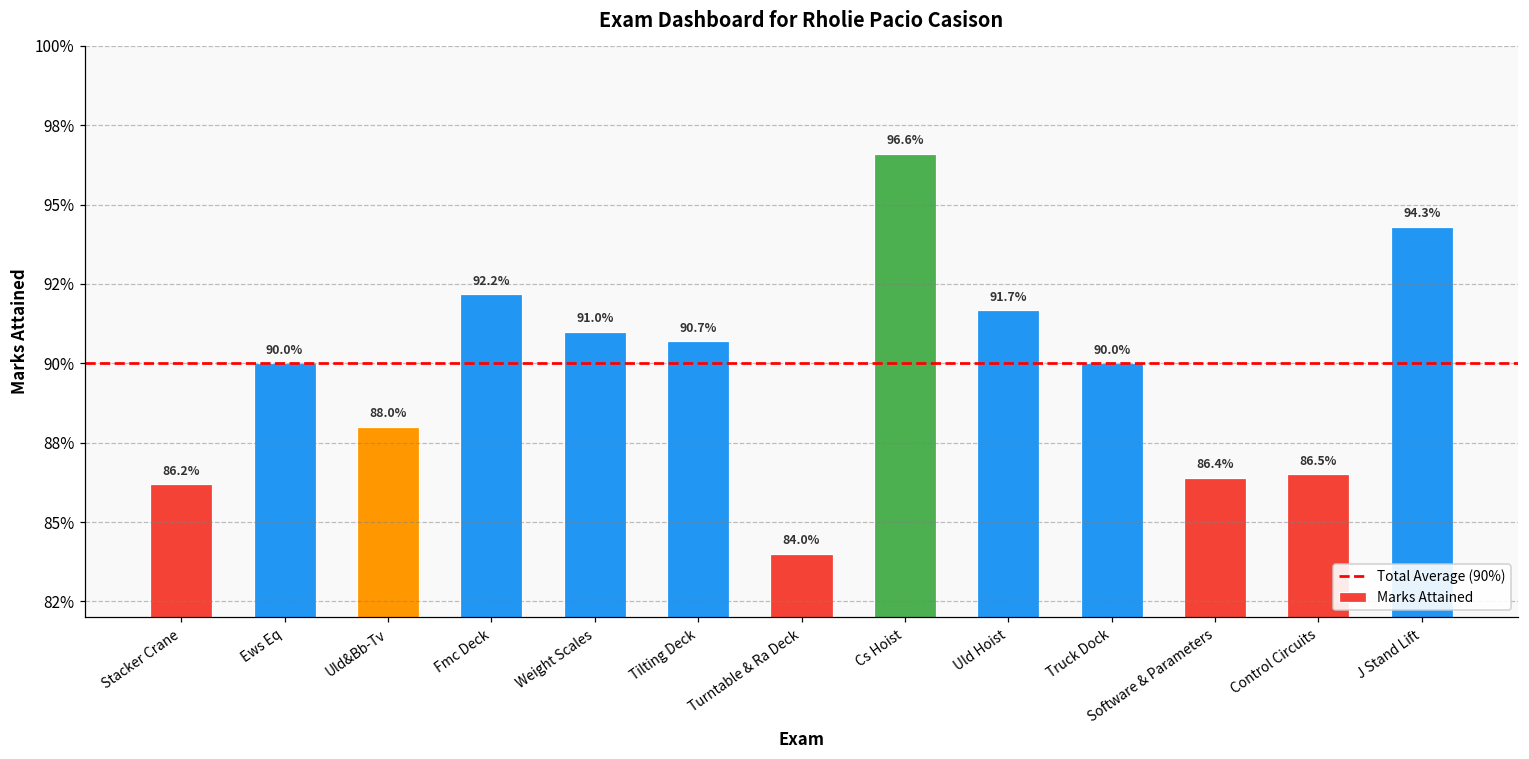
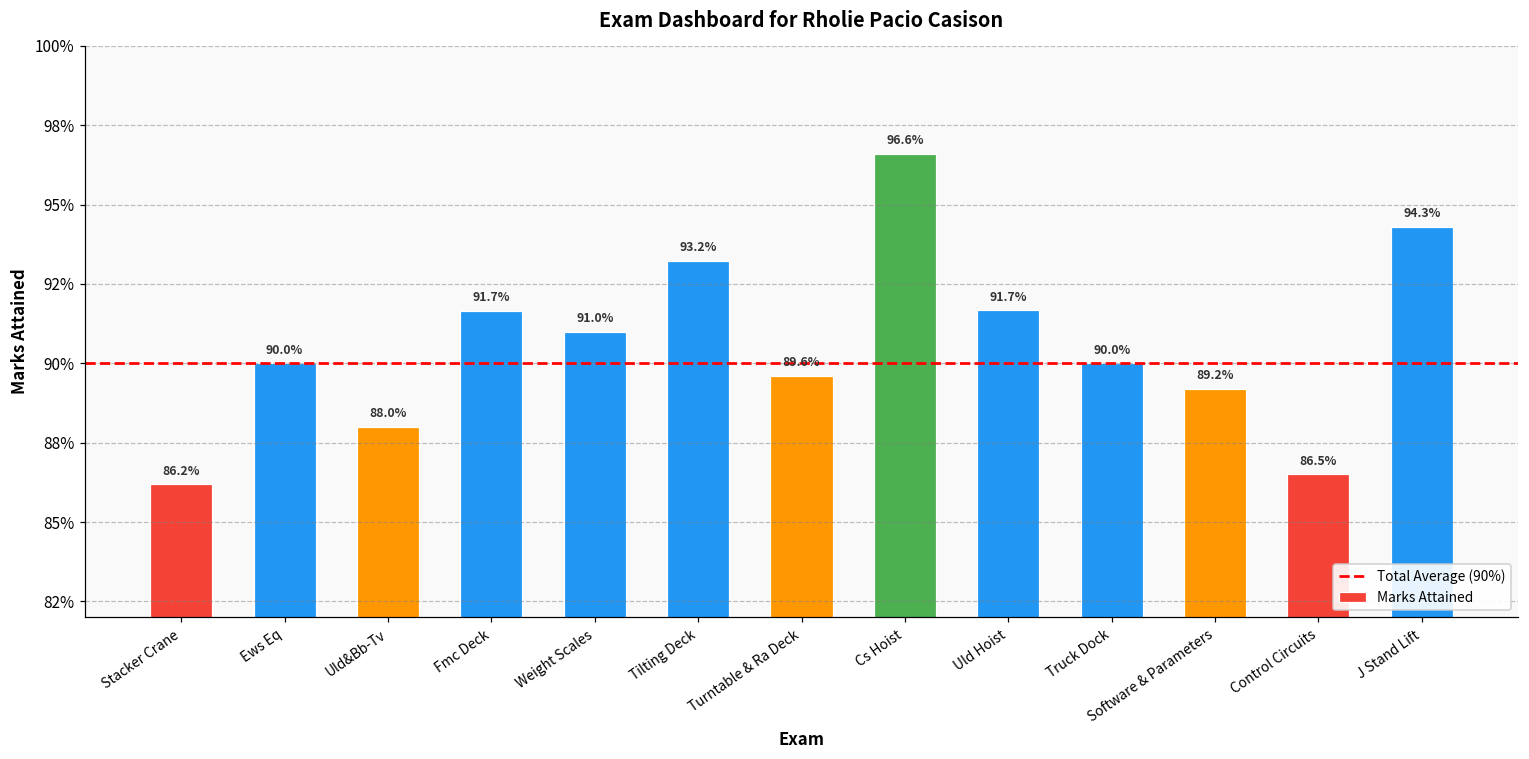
Fmc Deck: 92.2% -> 91.7%
Tilting Deck: 90.7% -> 93.2%
Turntable & Ra Deck: 84.0% -> 89.6%
Software & Parameters: 86.4% -> 89.2%
